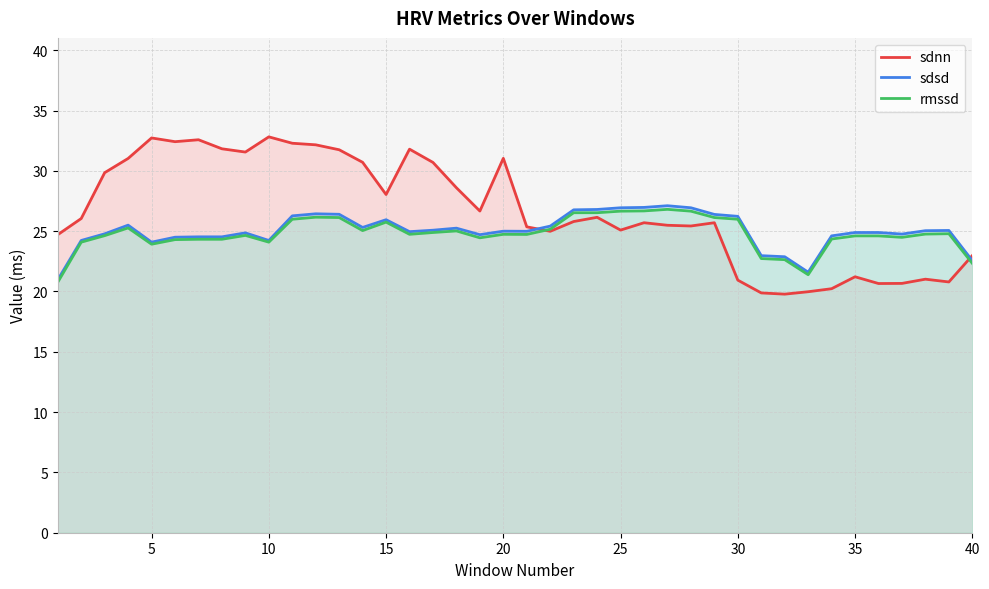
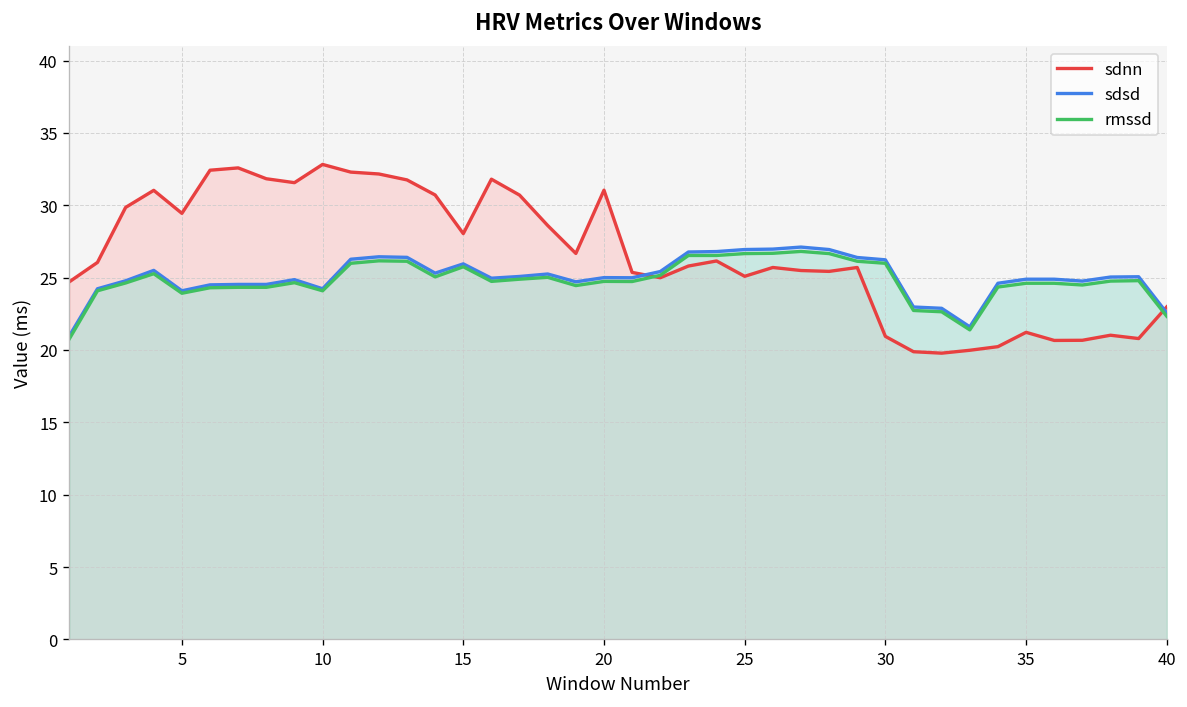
sdnn, 5: 32.7 -> 29.4
